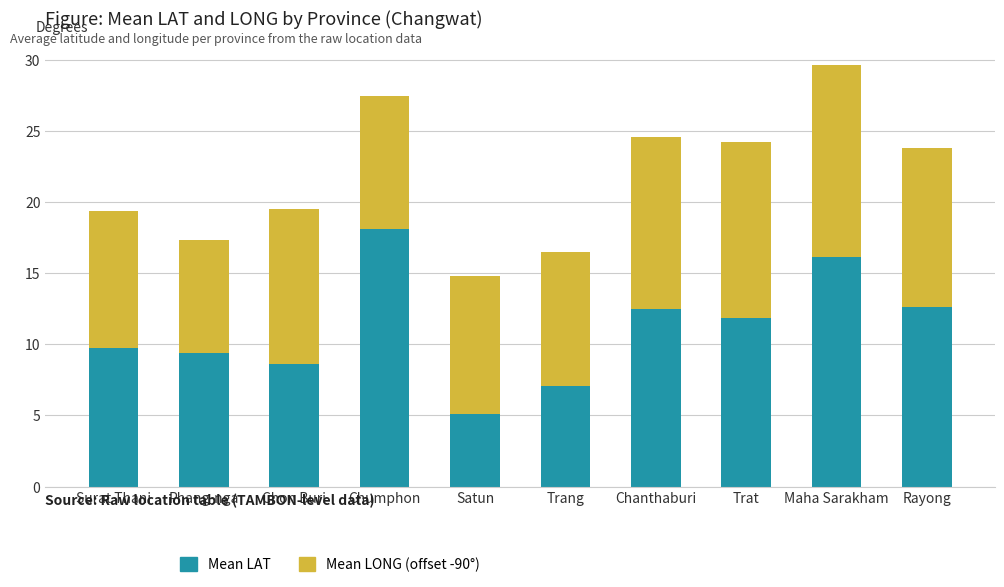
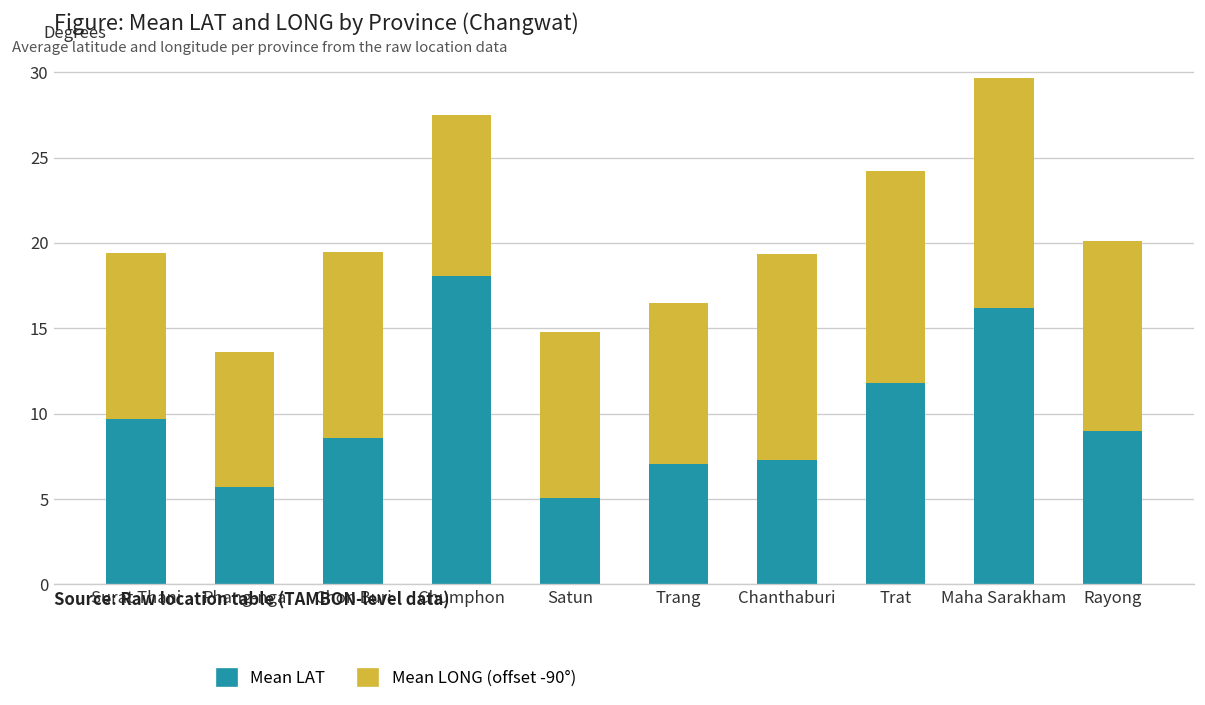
Mean LAT, Phang-nga: 9.4 -> 5.7
Mean LAT, Chanthaburi: 12.5 -> 7.3
Mean LAT, Rayong: 12.6 -> 9.0
